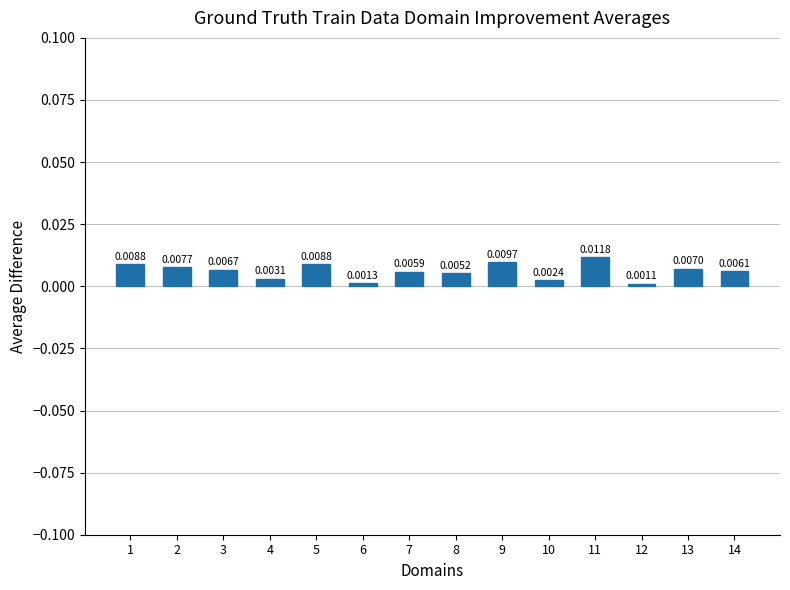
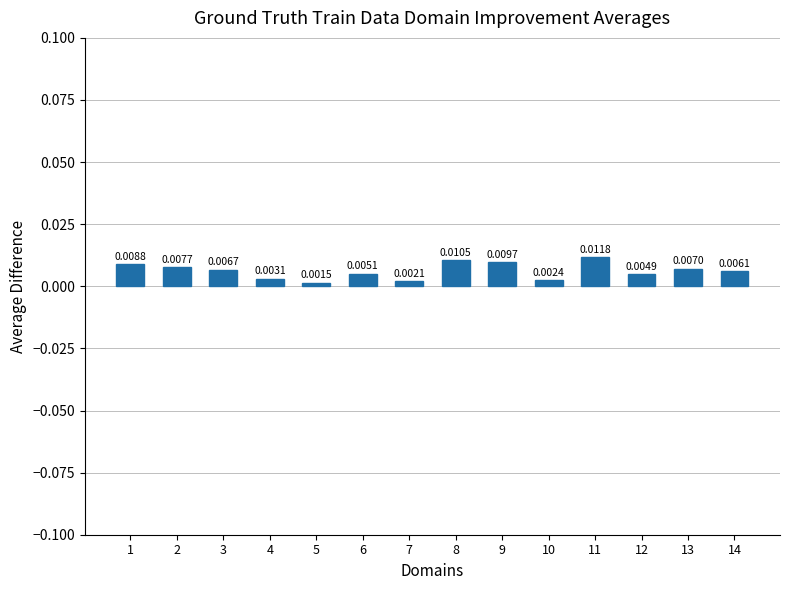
5: 0.0088 -> 0.0015
6: 0.0013 -> 0.0051
7: 0.0059 -> 0.0021
8: 0.0052 -> 0.0105
12: 0.0011 -> 0.0049
